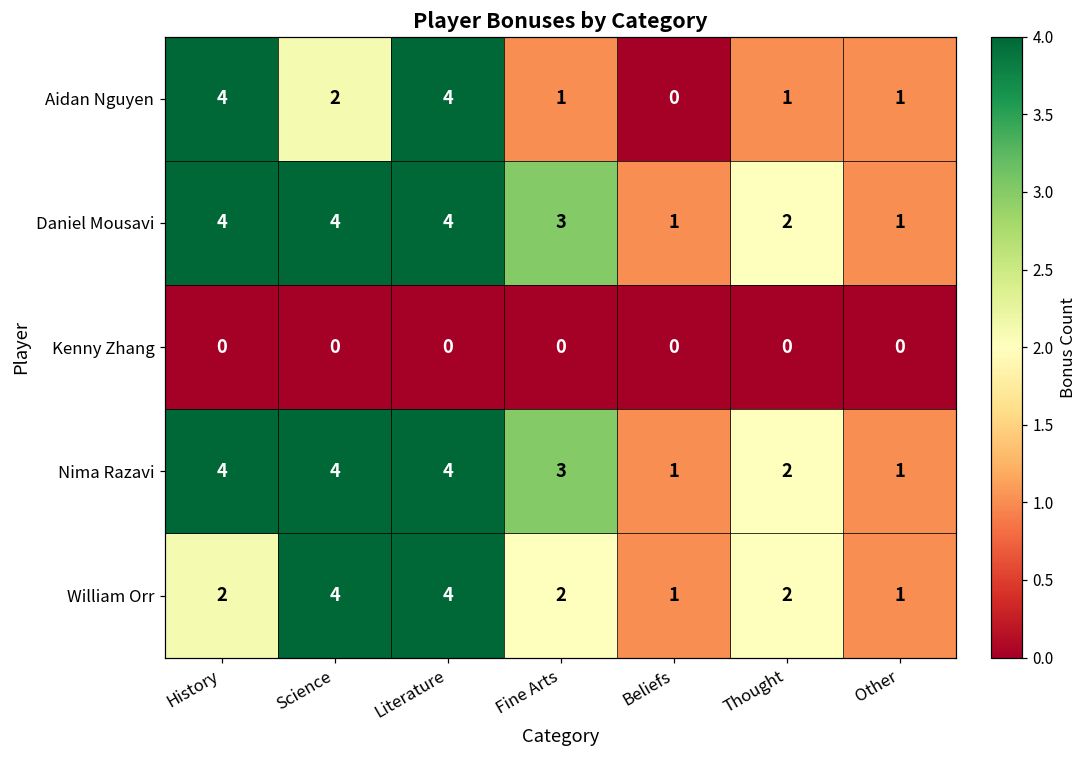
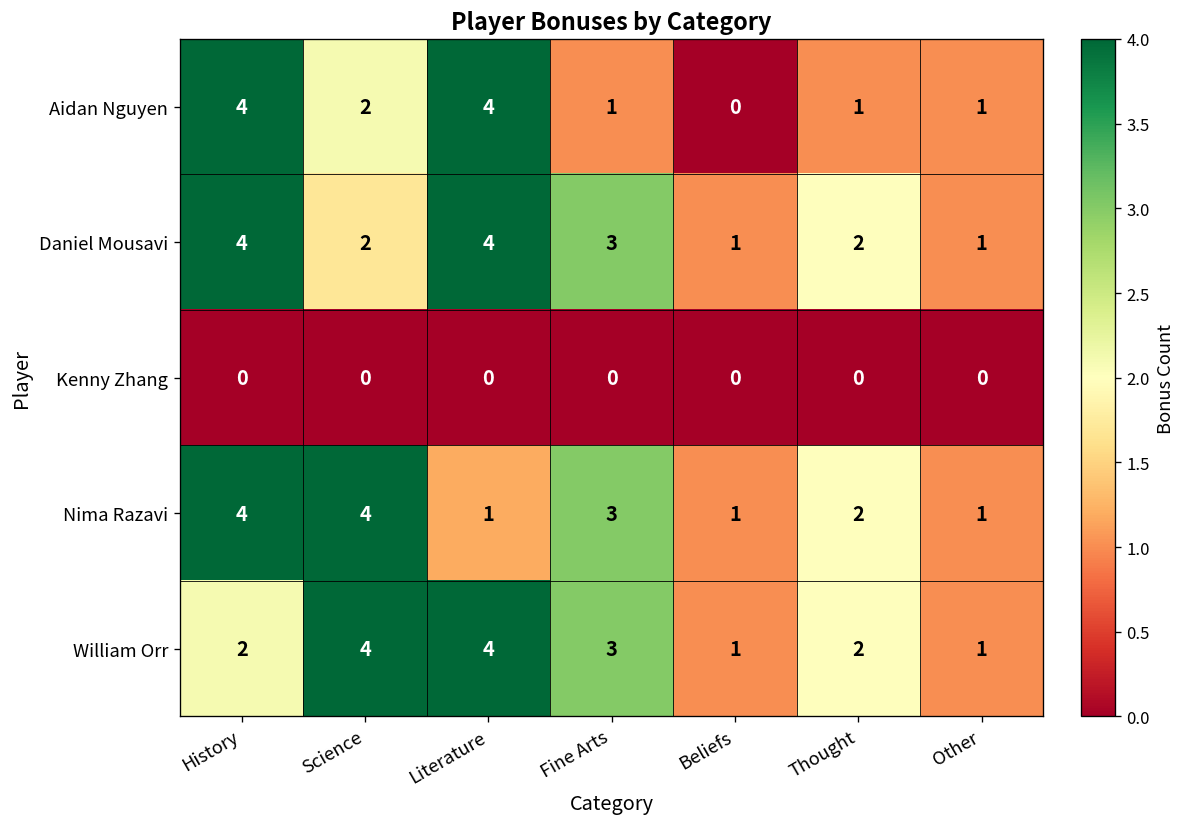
Daniel Mousavi, Science: 4 -> 2
Nima Razavi, Literature: 4 -> 1
William Orr, Fine Arts: 2 -> 3
